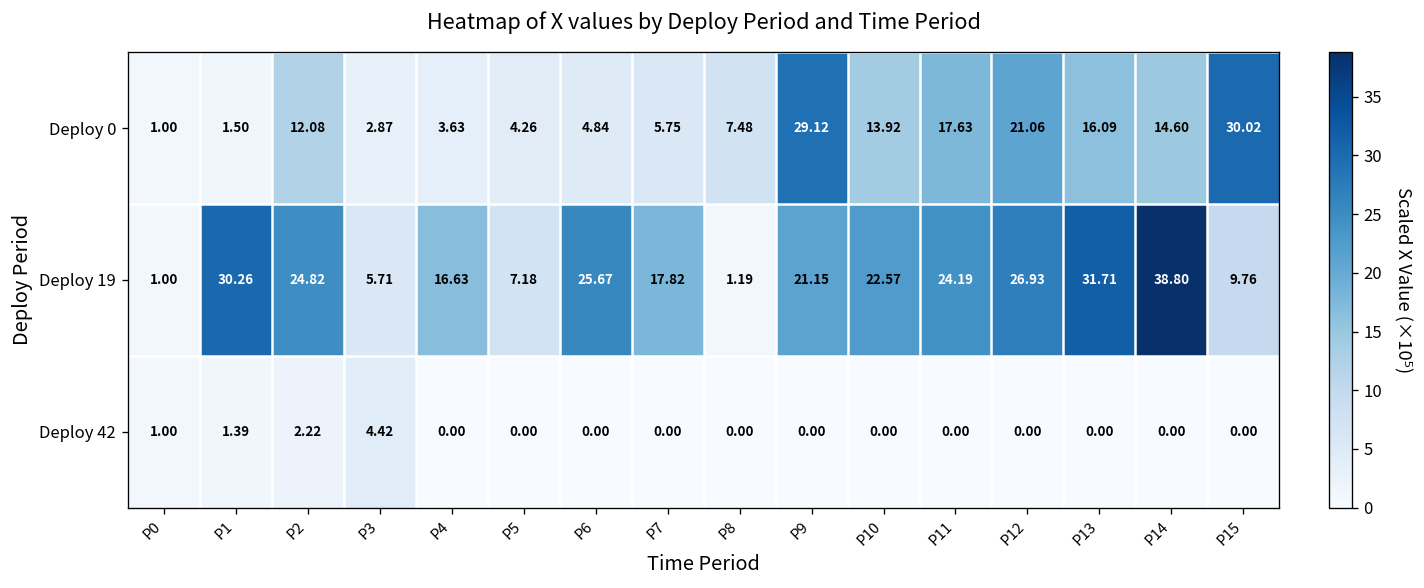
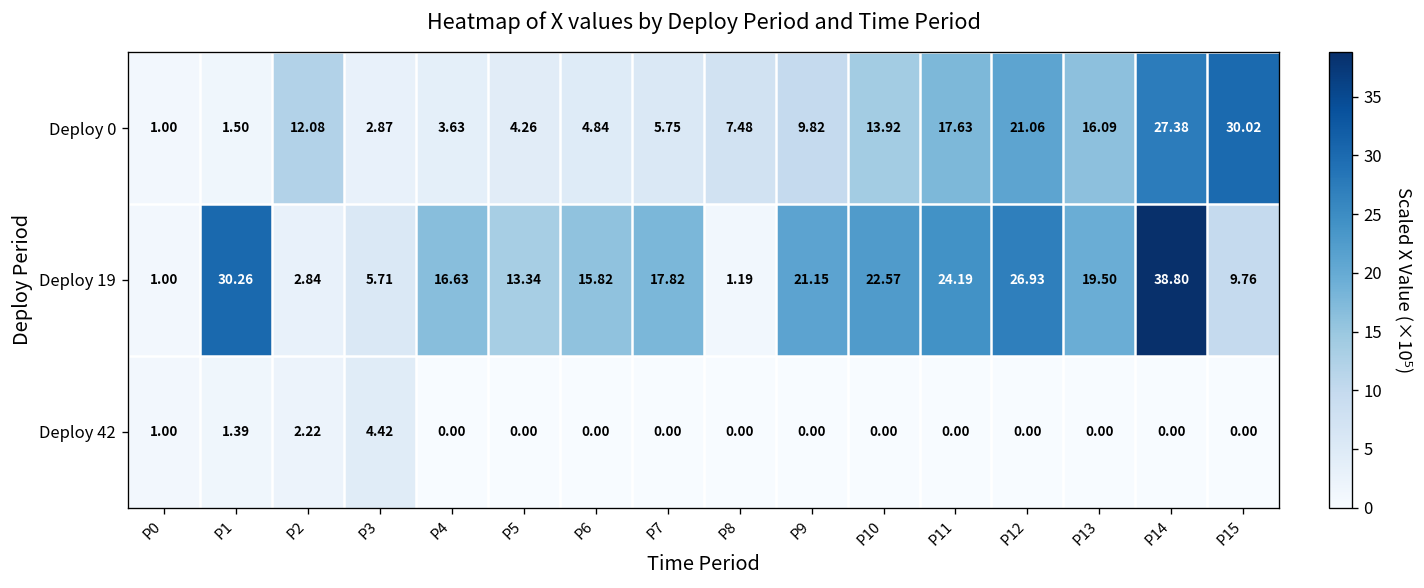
Deploy 0, P9: 29.12 -> 9.82
Deploy 0, P14: 14.60 -> 27.38
Deploy 19, P2: 24.82 -> 2.84
Deploy 19, P5: 7.18 -> 13.34
Deploy 19, P6: 25.67 -> 15.82
Deploy 19, P13: 31.71 -> 19.50
